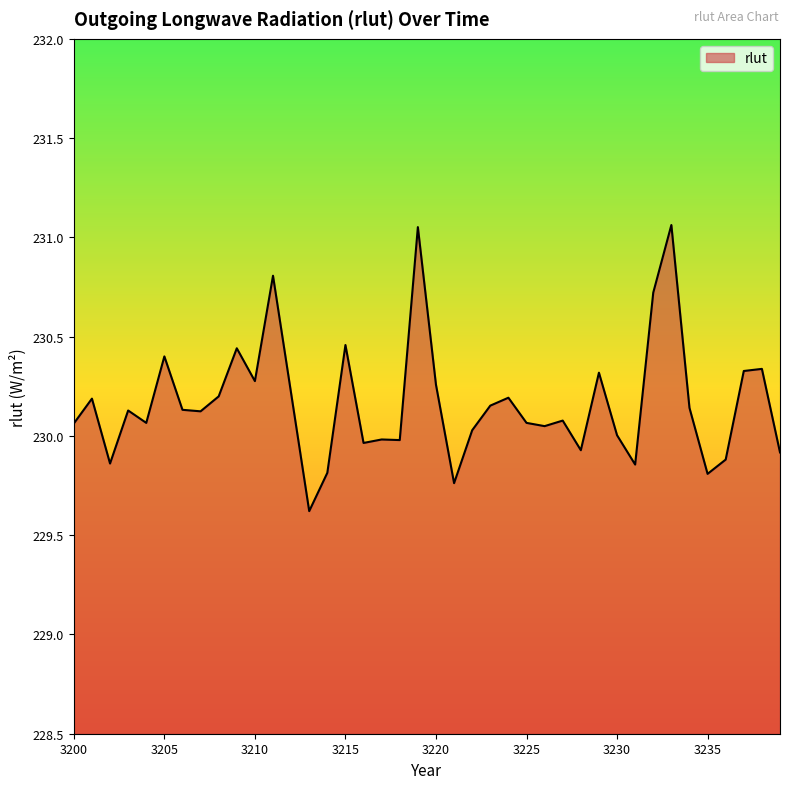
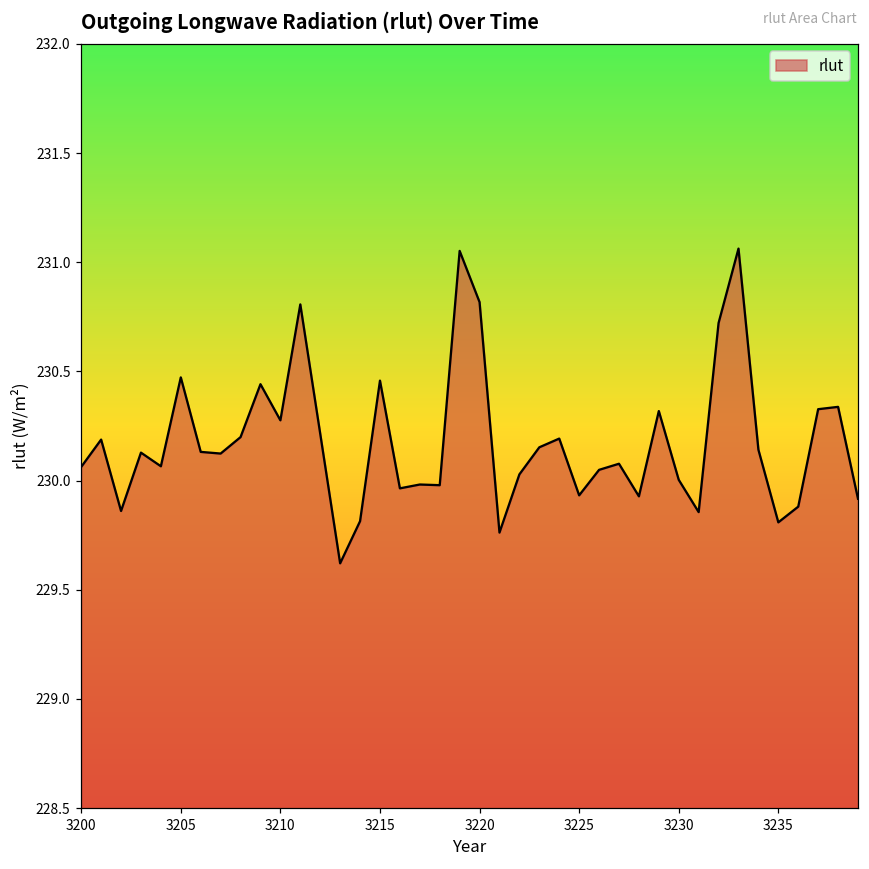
3205: 230.40 -> 230.47
3220: 230.26 -> 230.82
3225: 230.07 -> 229.93
